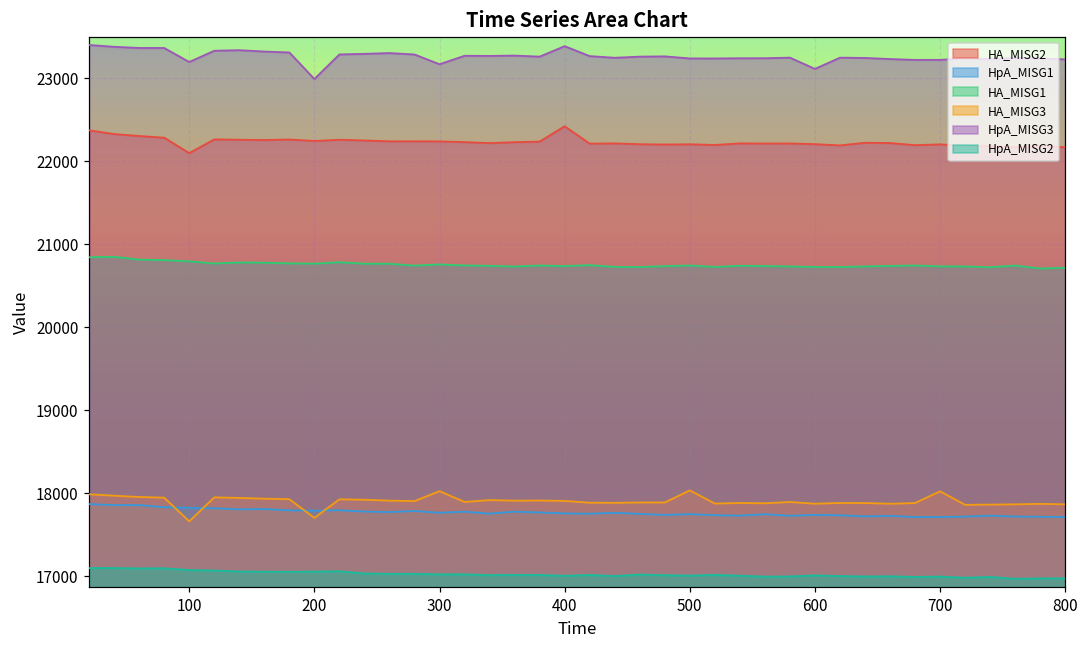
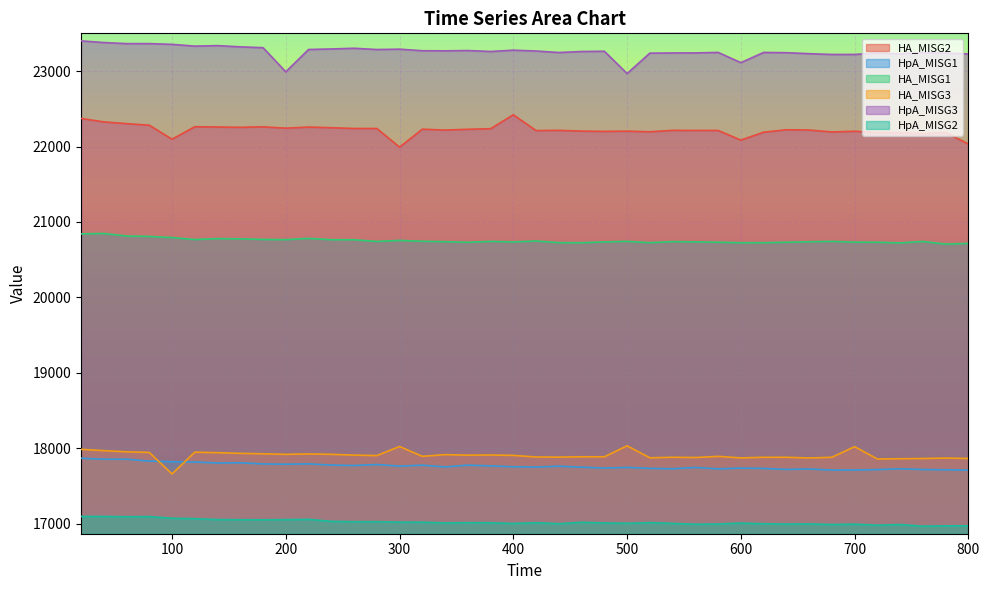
HpA_MISG3, 100: 23200 -> 23400
HA_MISG3, 200: 17700 -> 17900
HA_MISG2, 300: 22200 -> 22000
HpA_MISG3, 300: 23200 -> 23300
HpA_MISG3, 400: 23400 -> 23300
HpA_MISG3, 500: 23200 -> 23000
HA_MISG2, 600: 22200 -> 22100
HA_MISG2, 800: 22200 -> 22000
